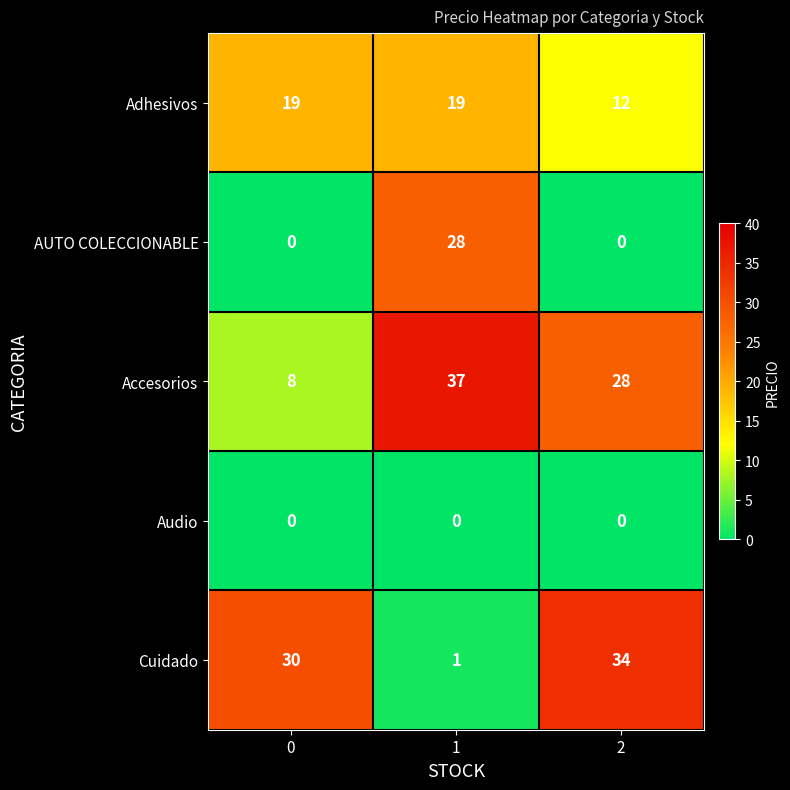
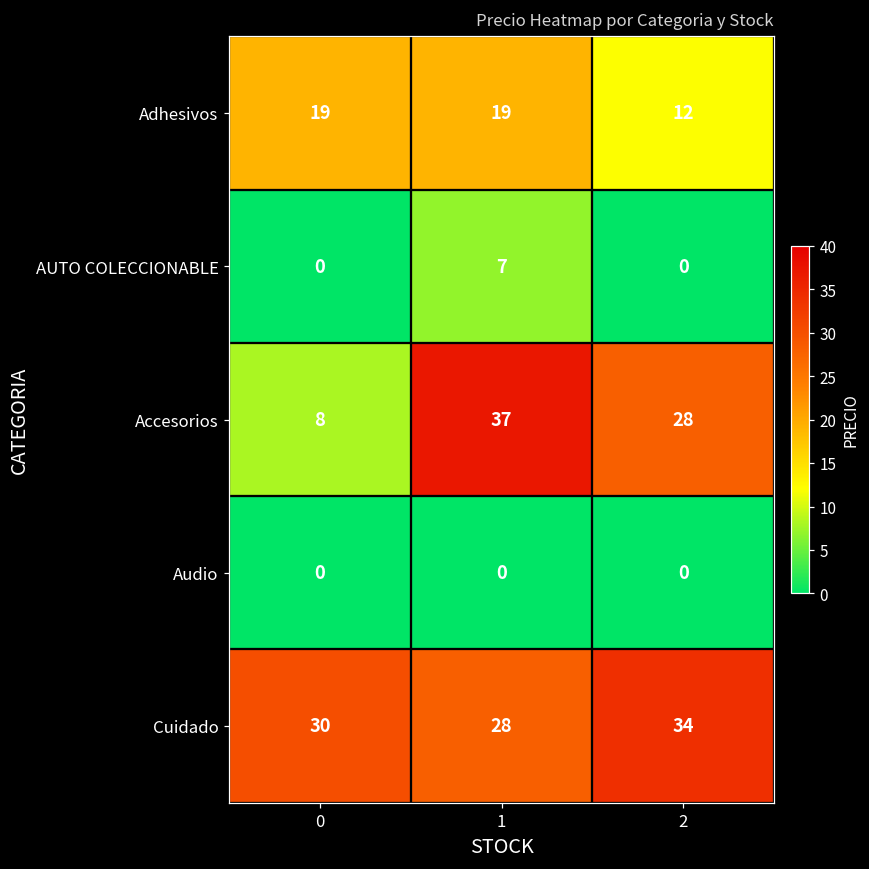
AUTO COLECCIONABLE, 1: 28 -> 7
Cuidado, 1: 1 -> 28
